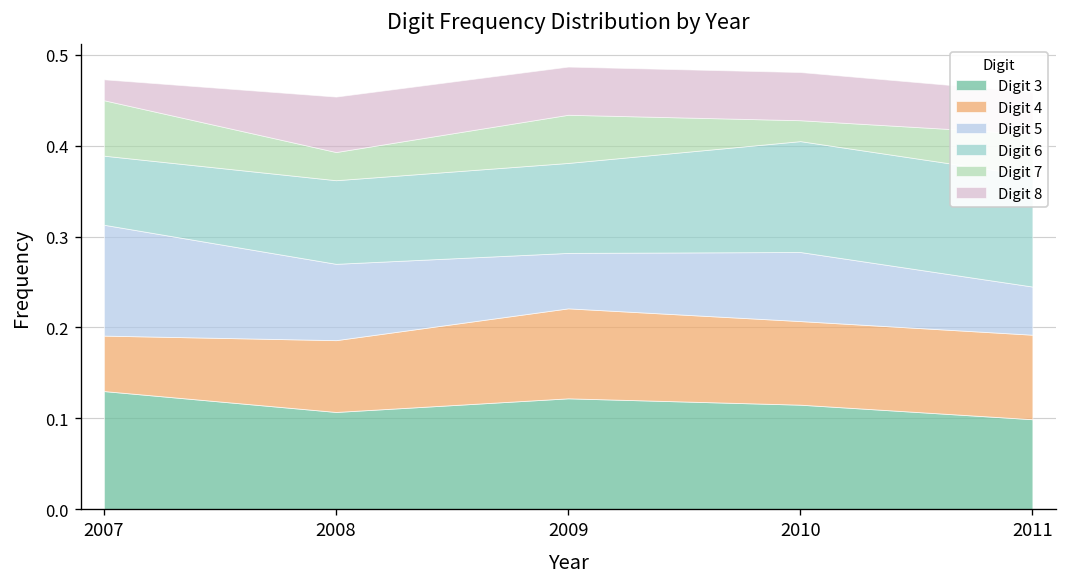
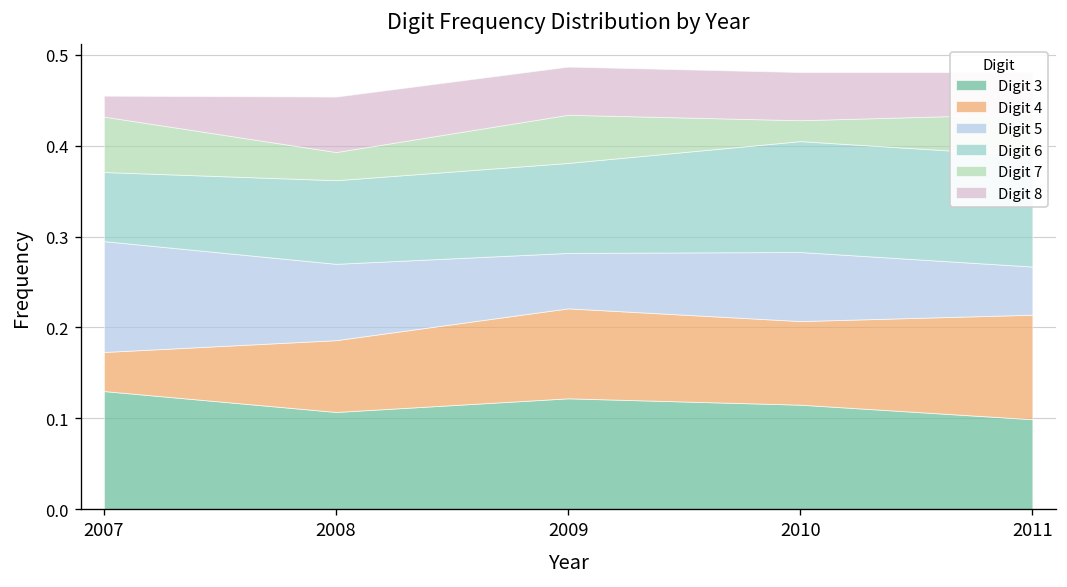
Digit 4, 2007: 0.06 -> 0.04
Digit 4, 2011: 0.09 -> 0.12
